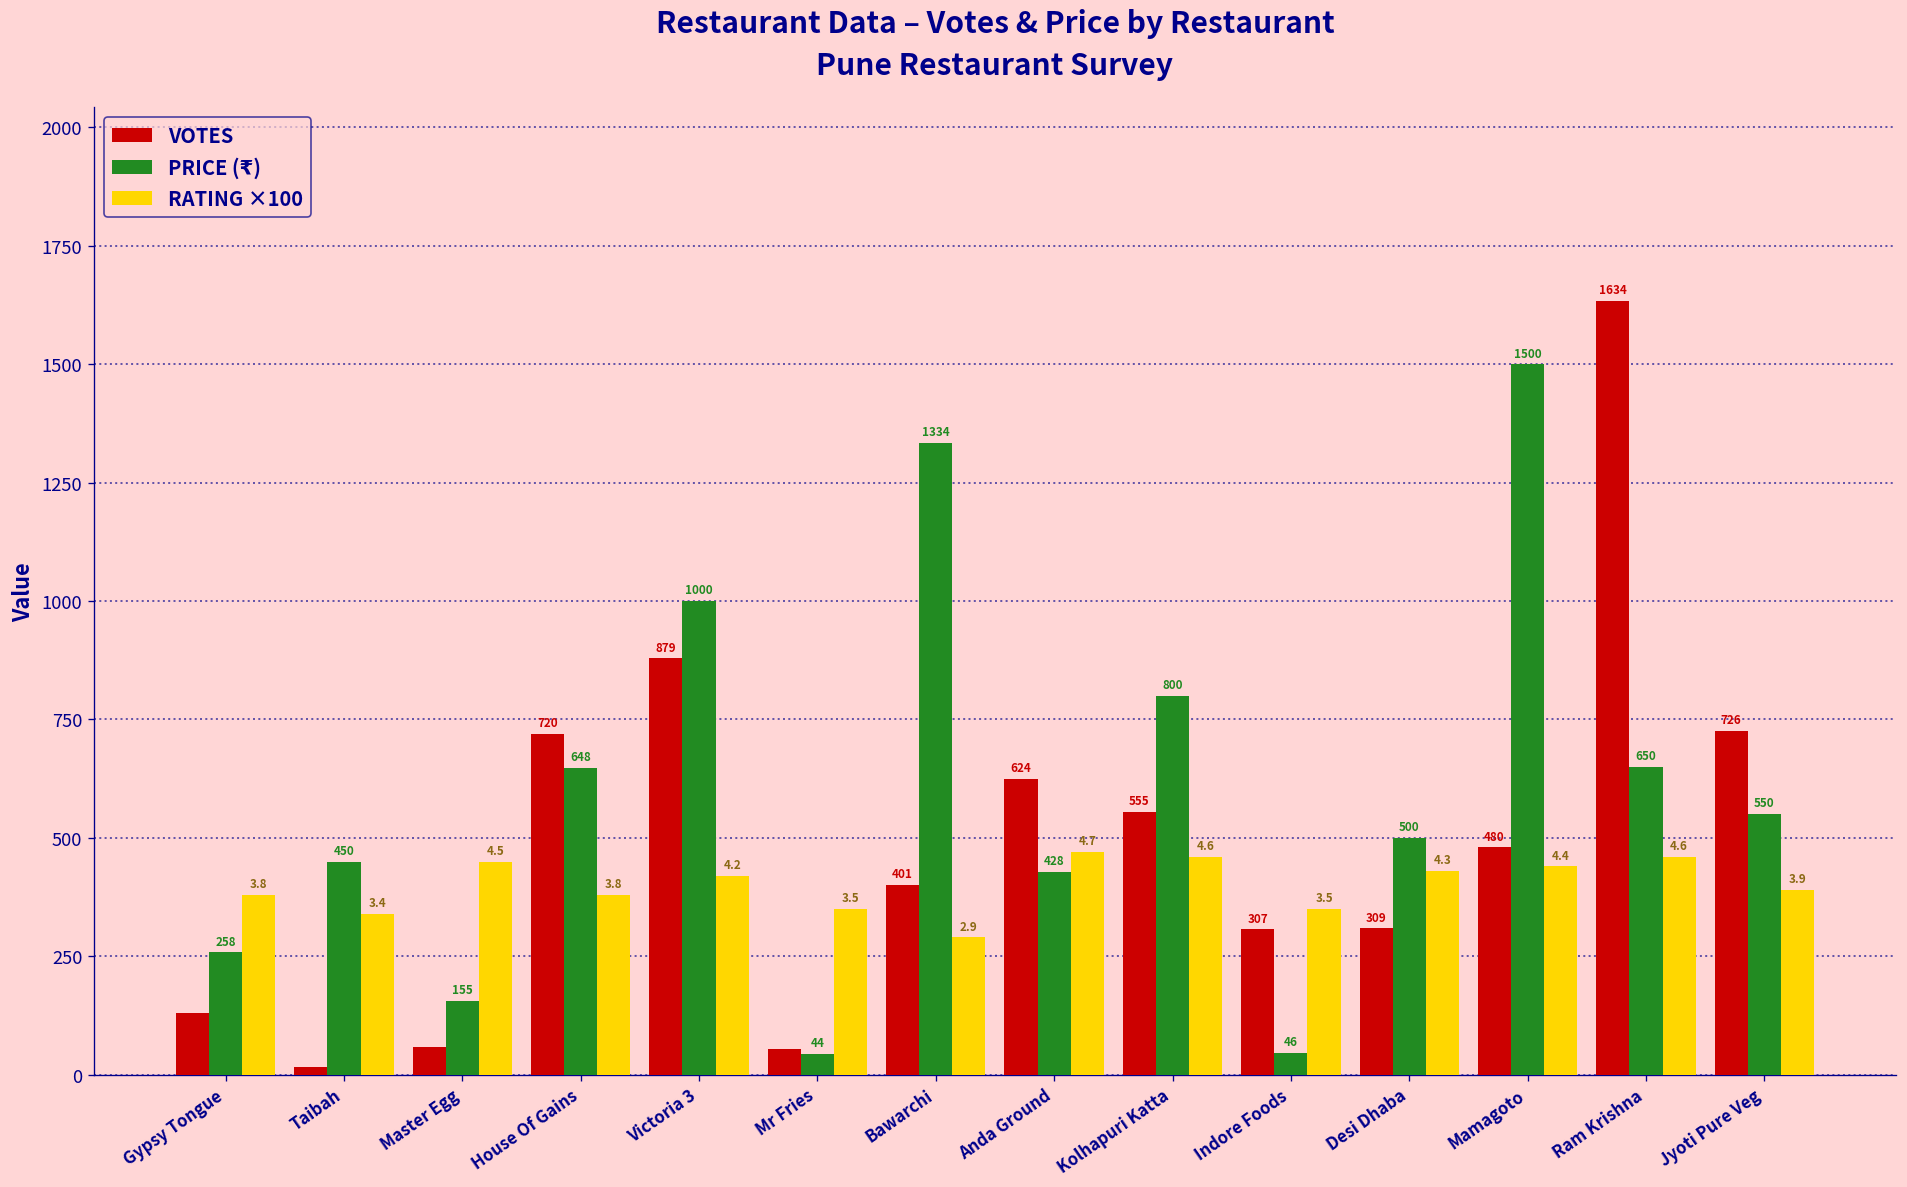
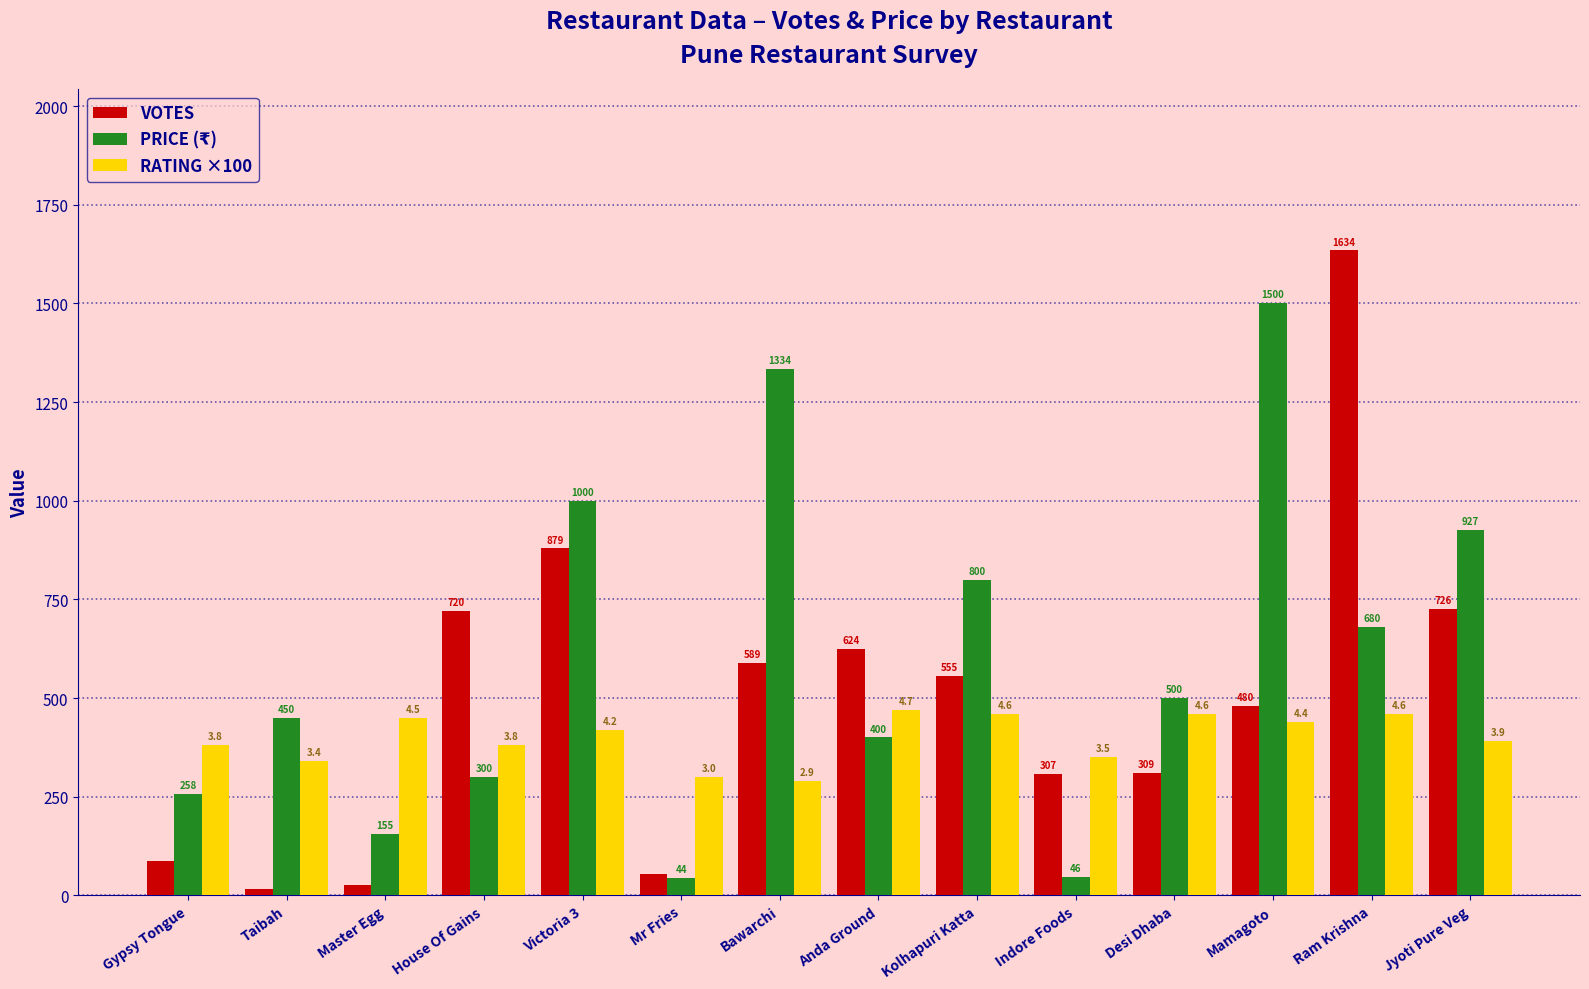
VOTES, Gypsy Tongue: 130 -> 90
VOTES, Master Egg: 60 -> 30
PRICE (₹), House Of Gains: 648 -> 300
RATING ×100, Mr Fries: 3.5 -> 3.0
VOTES, Bawarchi: 401 -> 589
PRICE (₹), Anda Ground: 428 -> 400
RATING ×100, Desi Dhaba: 4.3 -> 4.6
PRICE (₹), Ram Krishna: 650 -> 680
PRICE (₹), Jyoti Pure Veg: 550 -> 927
